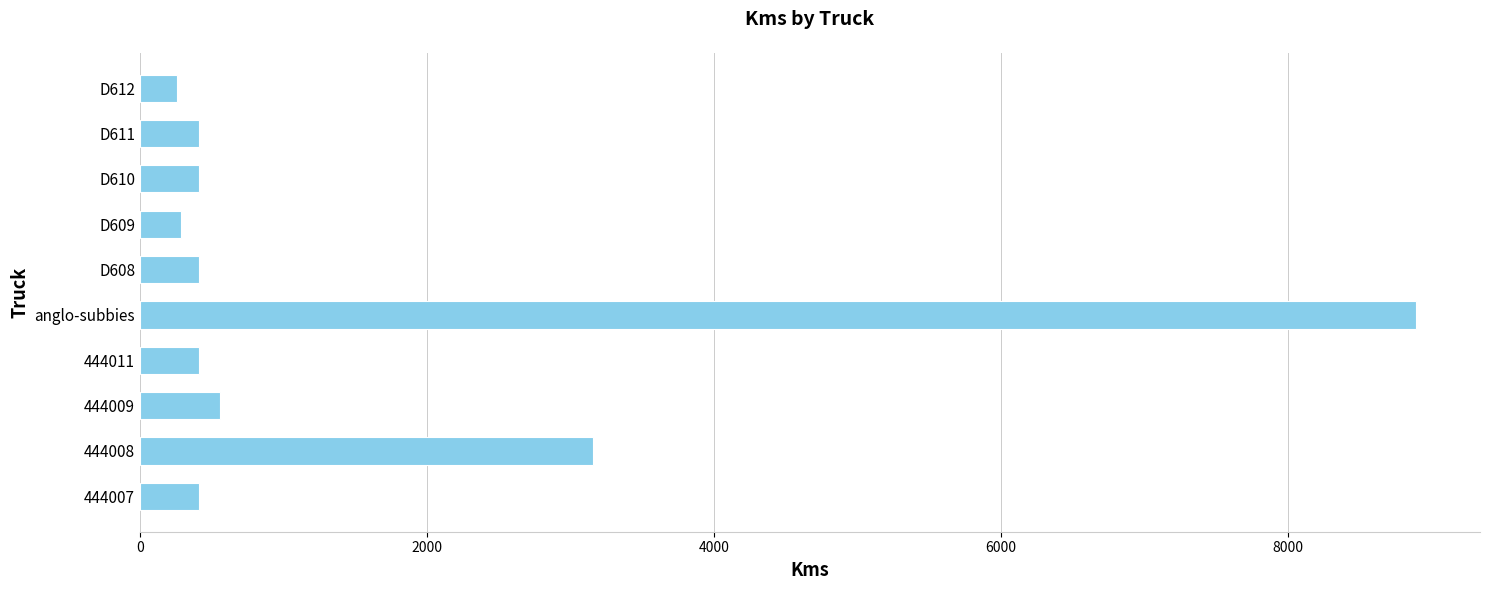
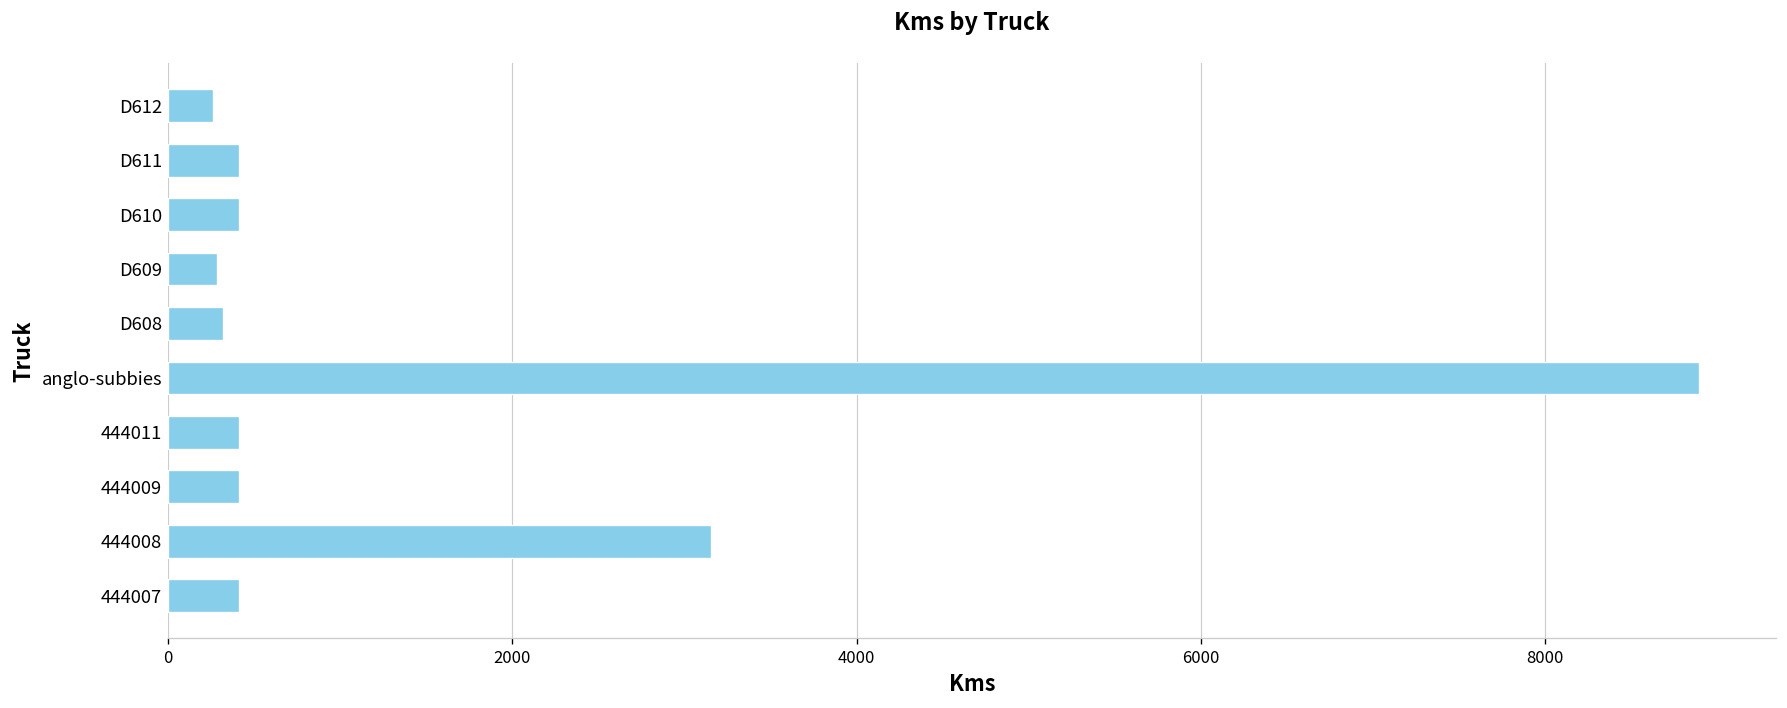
D608: 410 -> 320
444009: 560 -> 410
